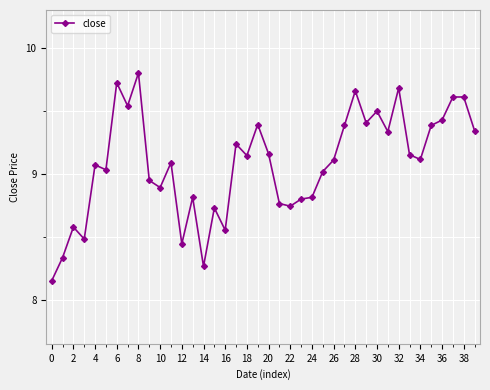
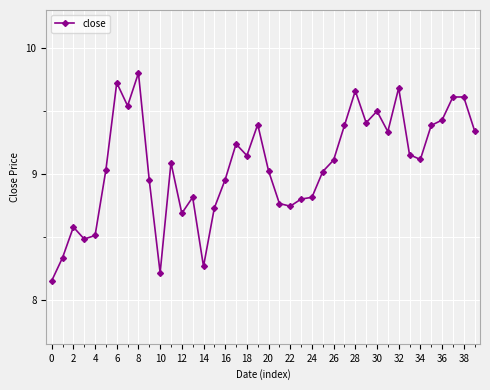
4: 9.07 -> 8.51
10: 8.89 -> 8.21
12: 8.44 -> 8.69
16: 8.55 -> 8.95
20: 9.16 -> 9.02
